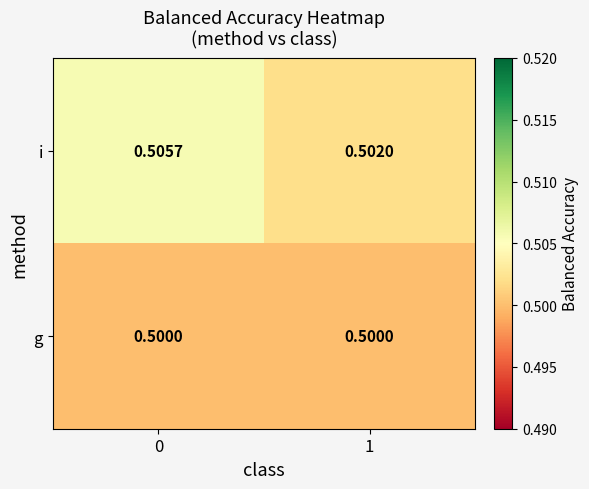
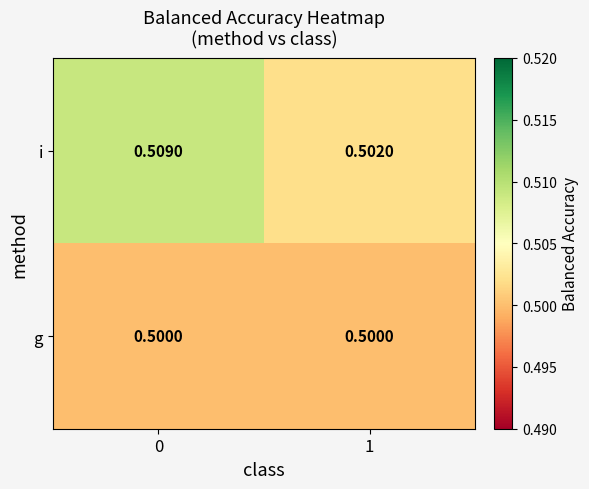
i, 0: 0.5057 -> 0.5090
